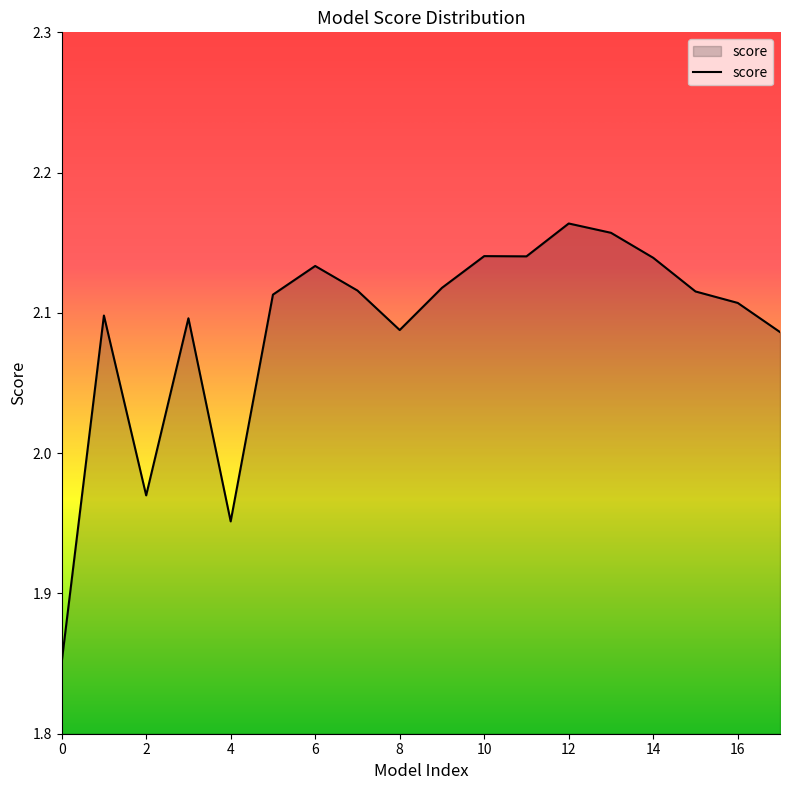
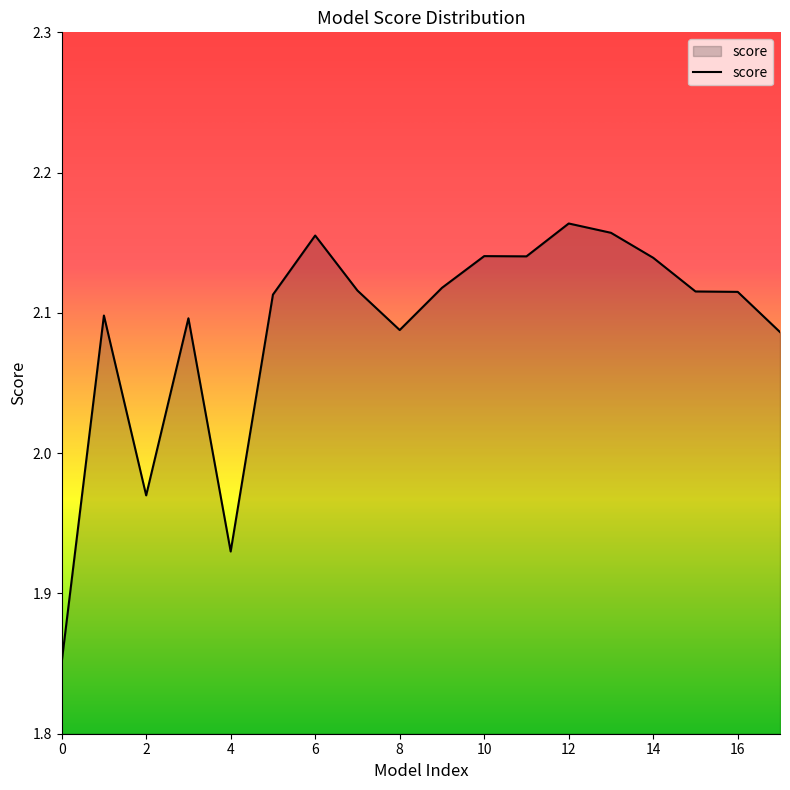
4: 1.951 -> 1.930
6: 2.133 -> 2.155
16: 2.107 -> 2.115
